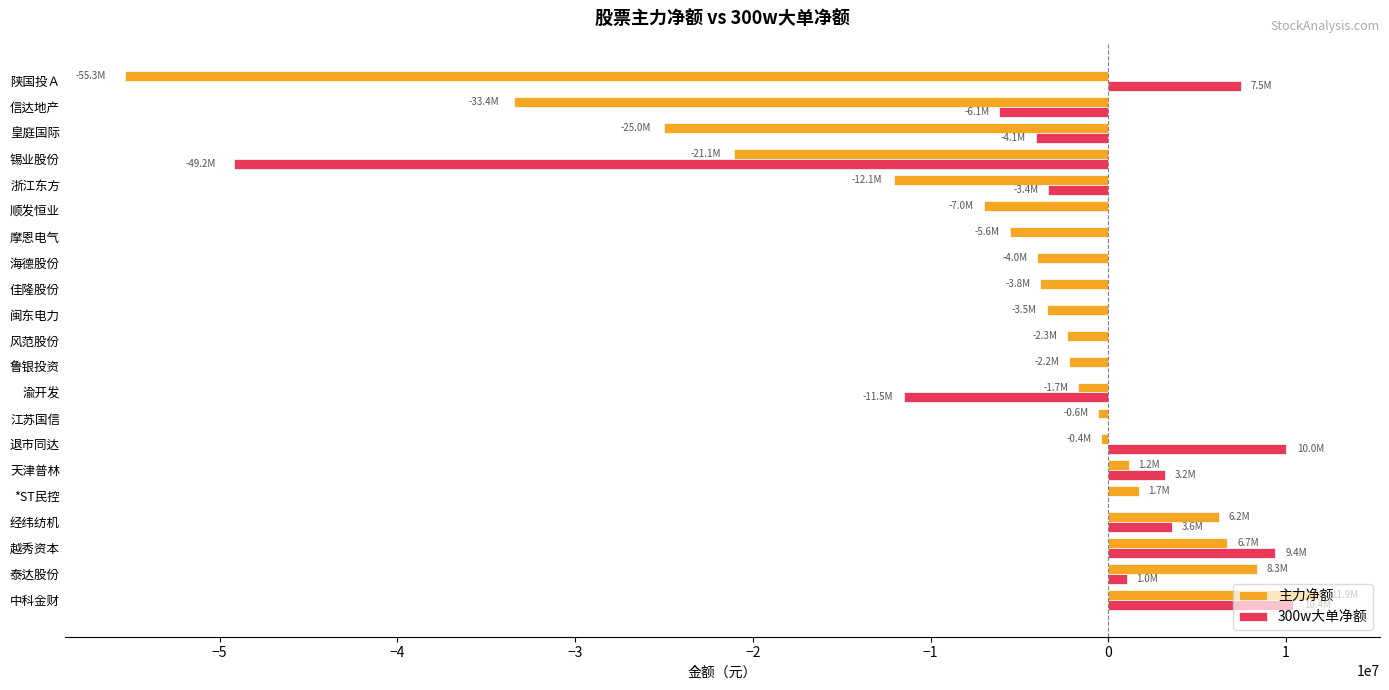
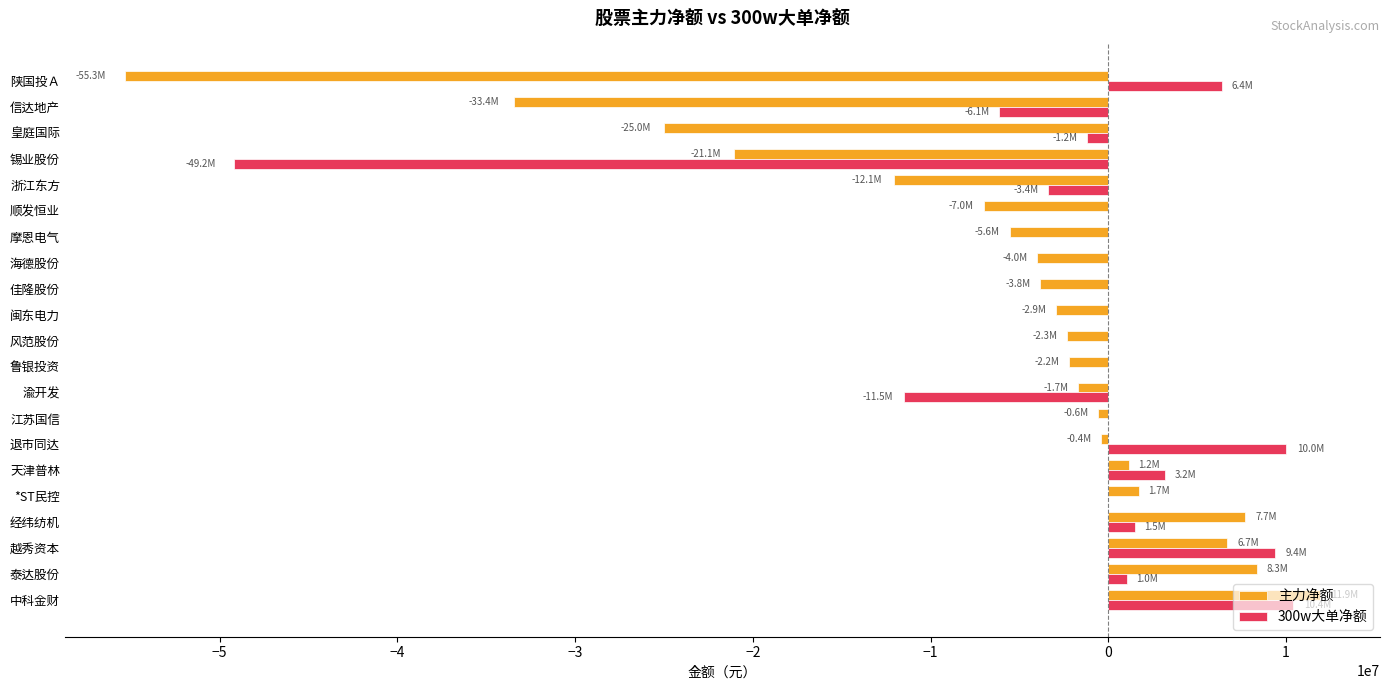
300w大单净额, 陕国投Ａ: 7.5M -> 6.4M
300w大单净额, 皇庭国际: -4.1M -> -1.2M
主力净额, 闽东电力: -3.5M -> -2.9M
主力净额, 经纬纺机: 6.2M -> 7.7M
300w大单净额, 经纬纺机: 3.6M -> 1.5M
